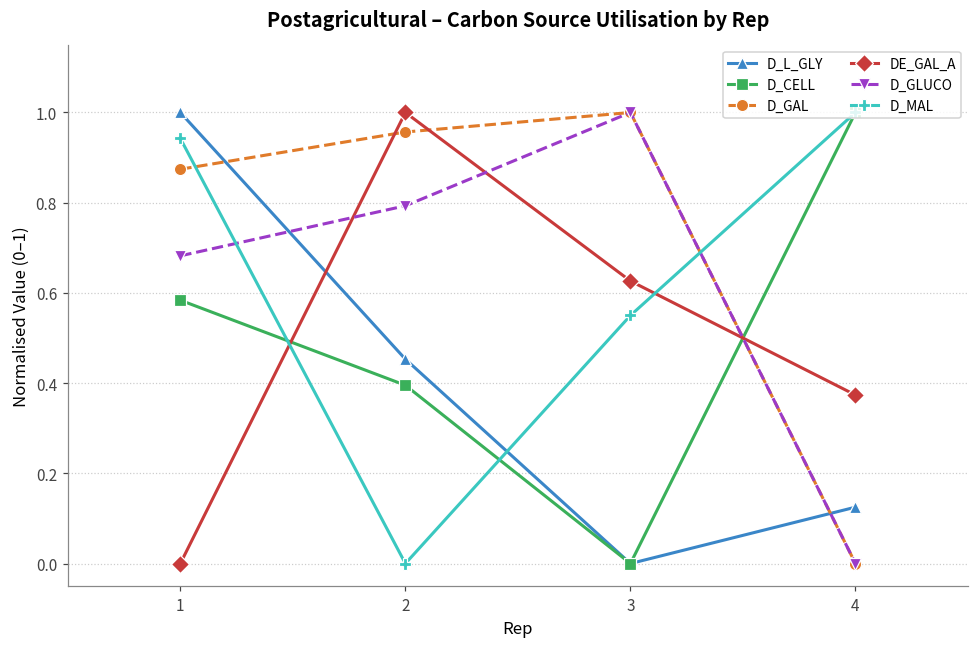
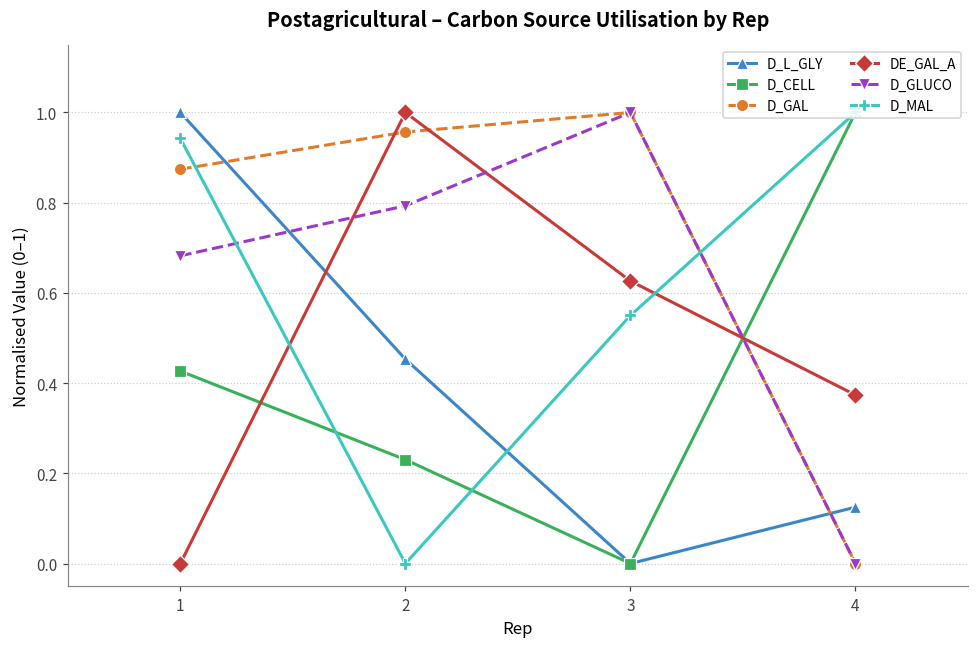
D_CELL, 1: 0.58 -> 0.43
D_CELL, 2: 0.40 -> 0.23
